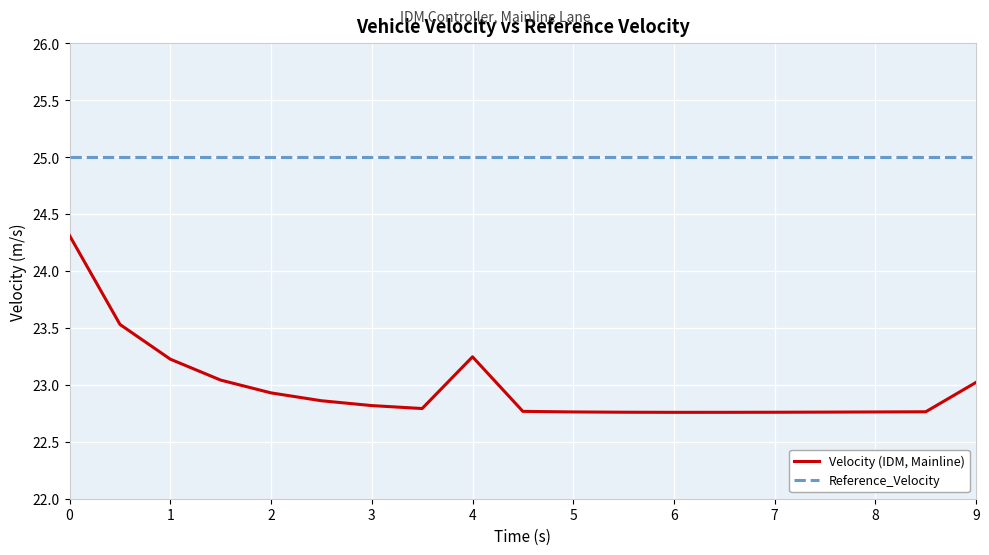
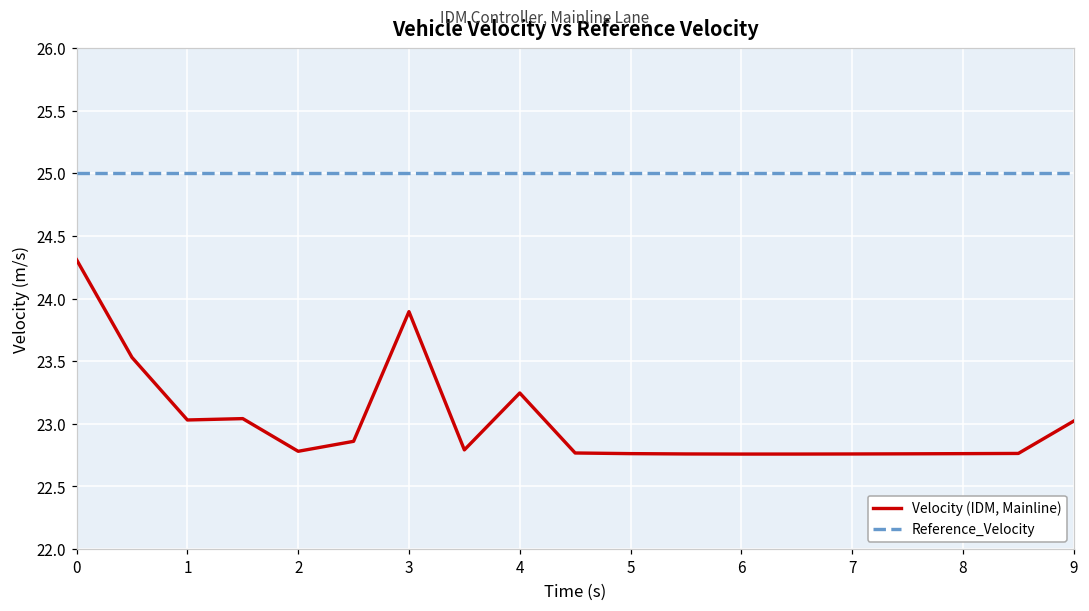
Velocity (IDM, Mainline), 1: 23.23 -> 23.03
Velocity (IDM, Mainline), 2: 22.93 -> 22.78
Velocity (IDM, Mainline), 3: 22.82 -> 23.90
